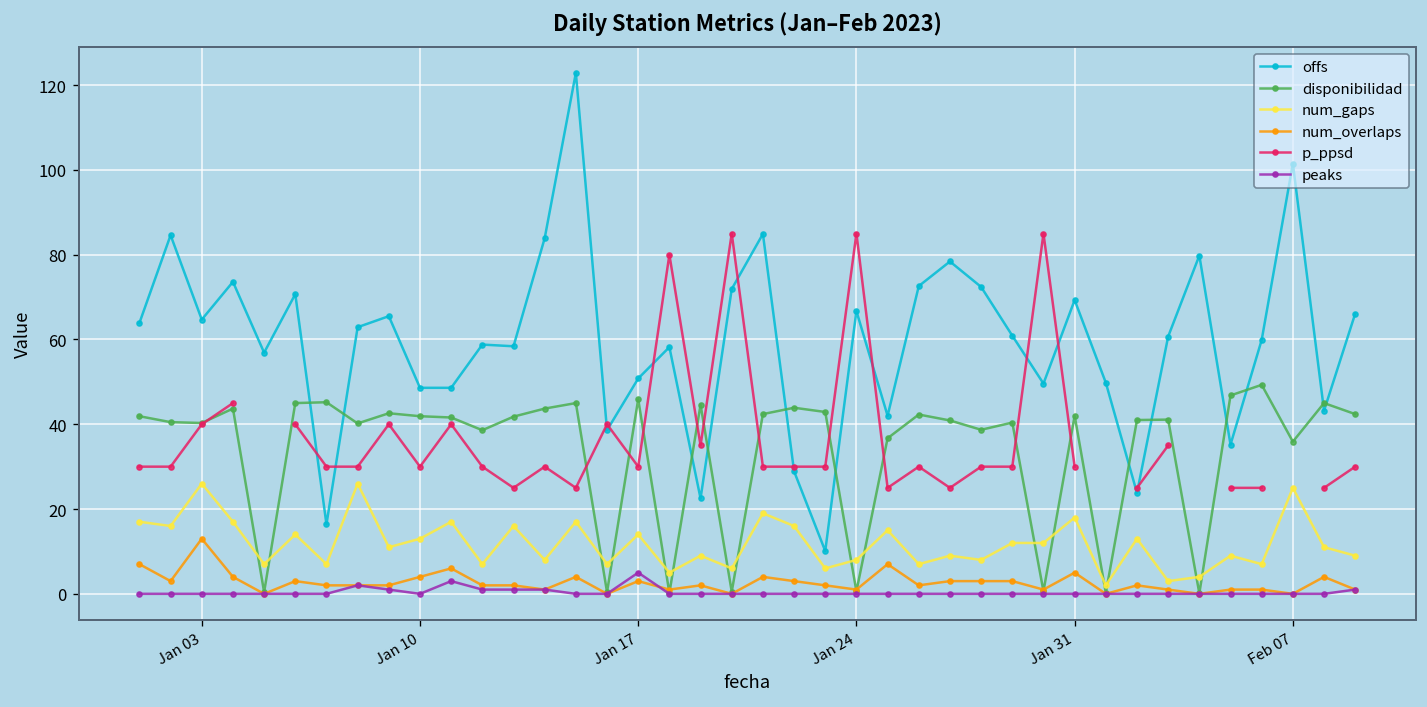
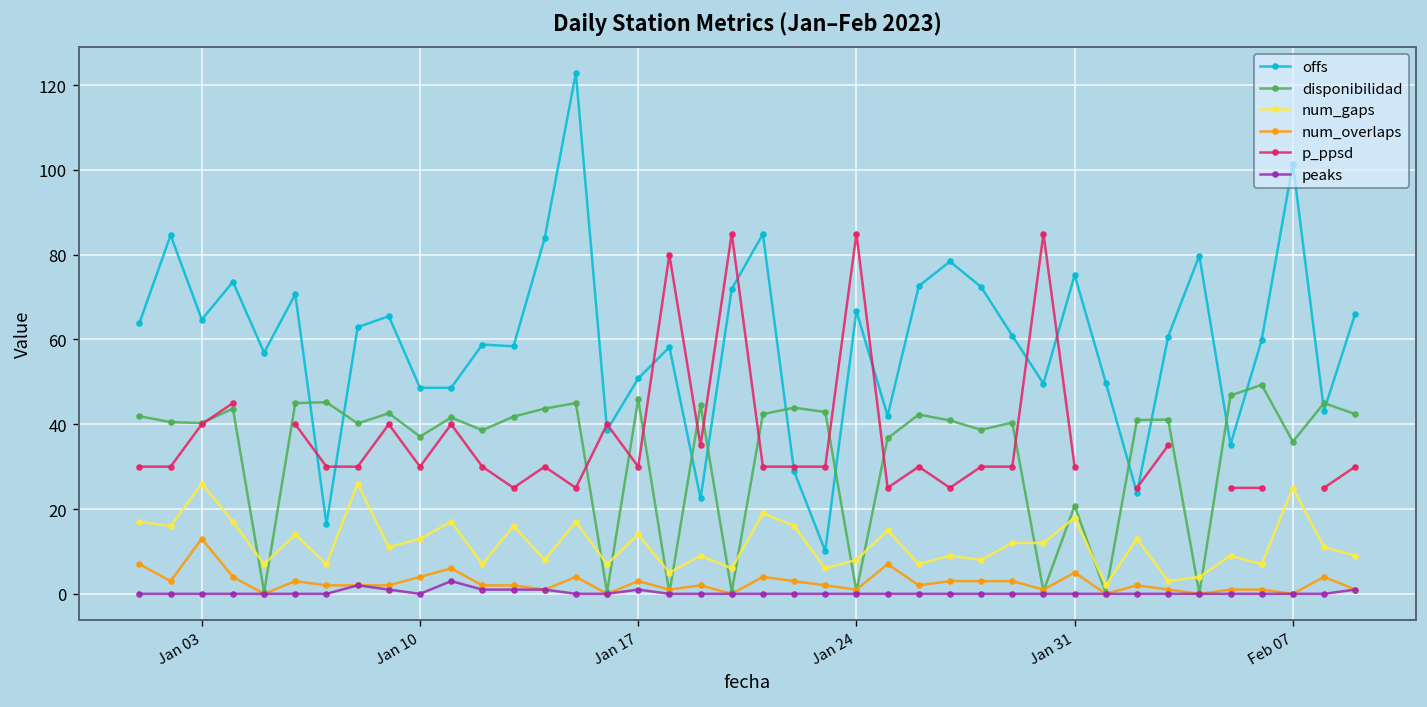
disponibilidad, Jan 10: 42 -> 37
peaks, Jan 17: 5 -> 1
offs, Jan 31: 69 -> 75
disponibilidad, Jan 31: 42 -> 21
